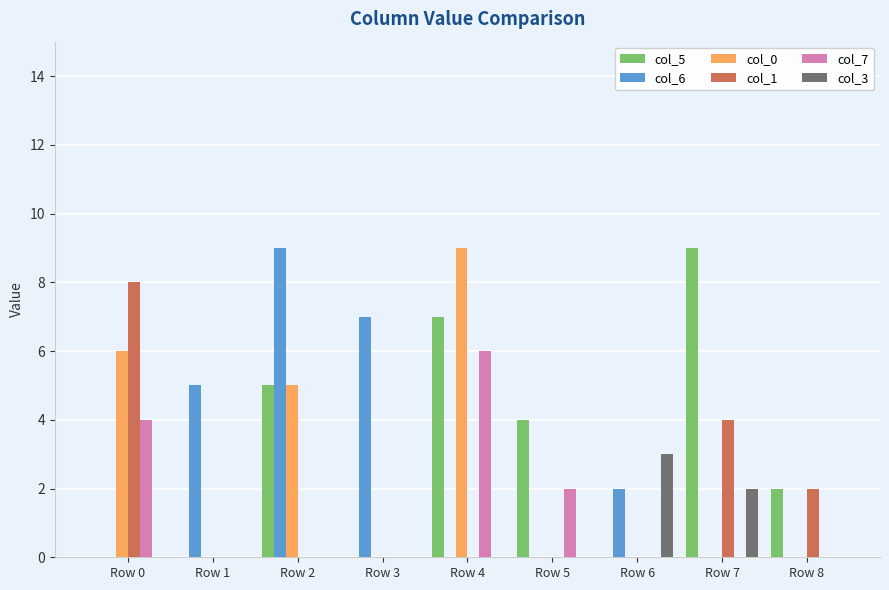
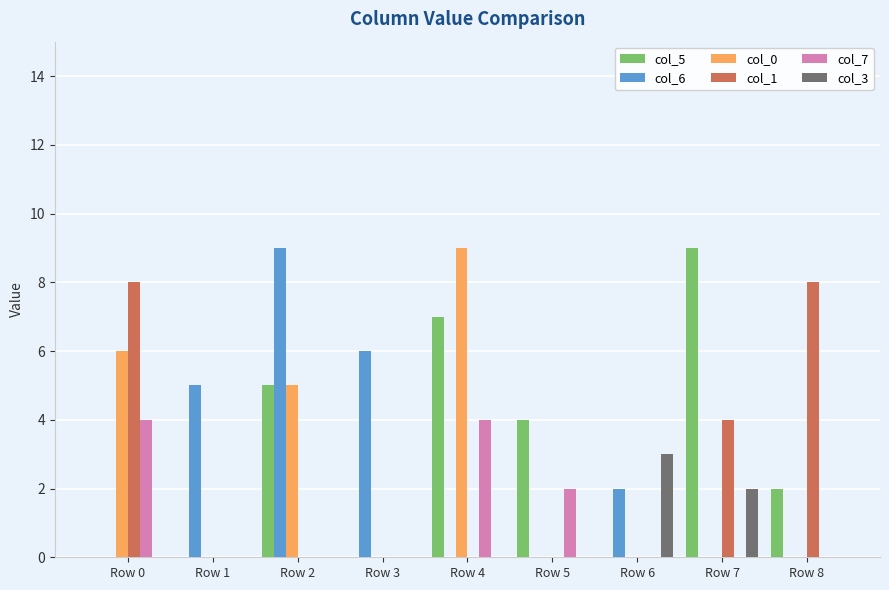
col_6, Row 3: 7 -> 6
col_7, Row 4: 6 -> 4
col_1, Row 8: 2 -> 8
